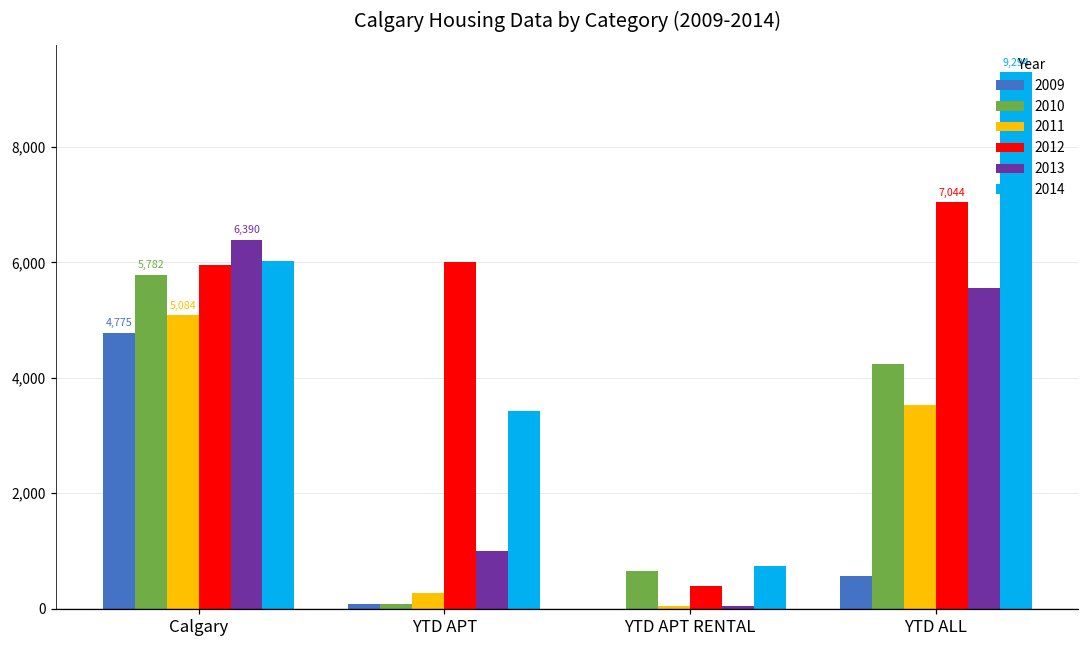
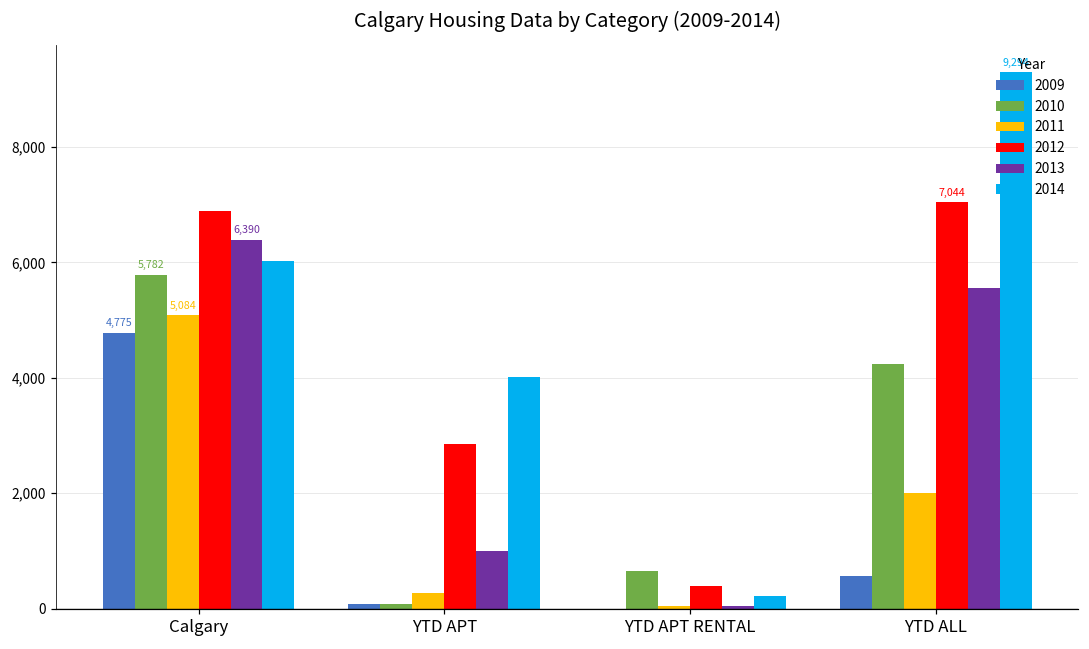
2012, Calgary: 6,000 -> 6,900
2012, YTD APT: 6,000 -> 2,900
2014, YTD APT: 3,400 -> 4,000
2014, YTD APT RENTAL: 700 -> 200
2011, YTD ALL: 3,500 -> 2,000
